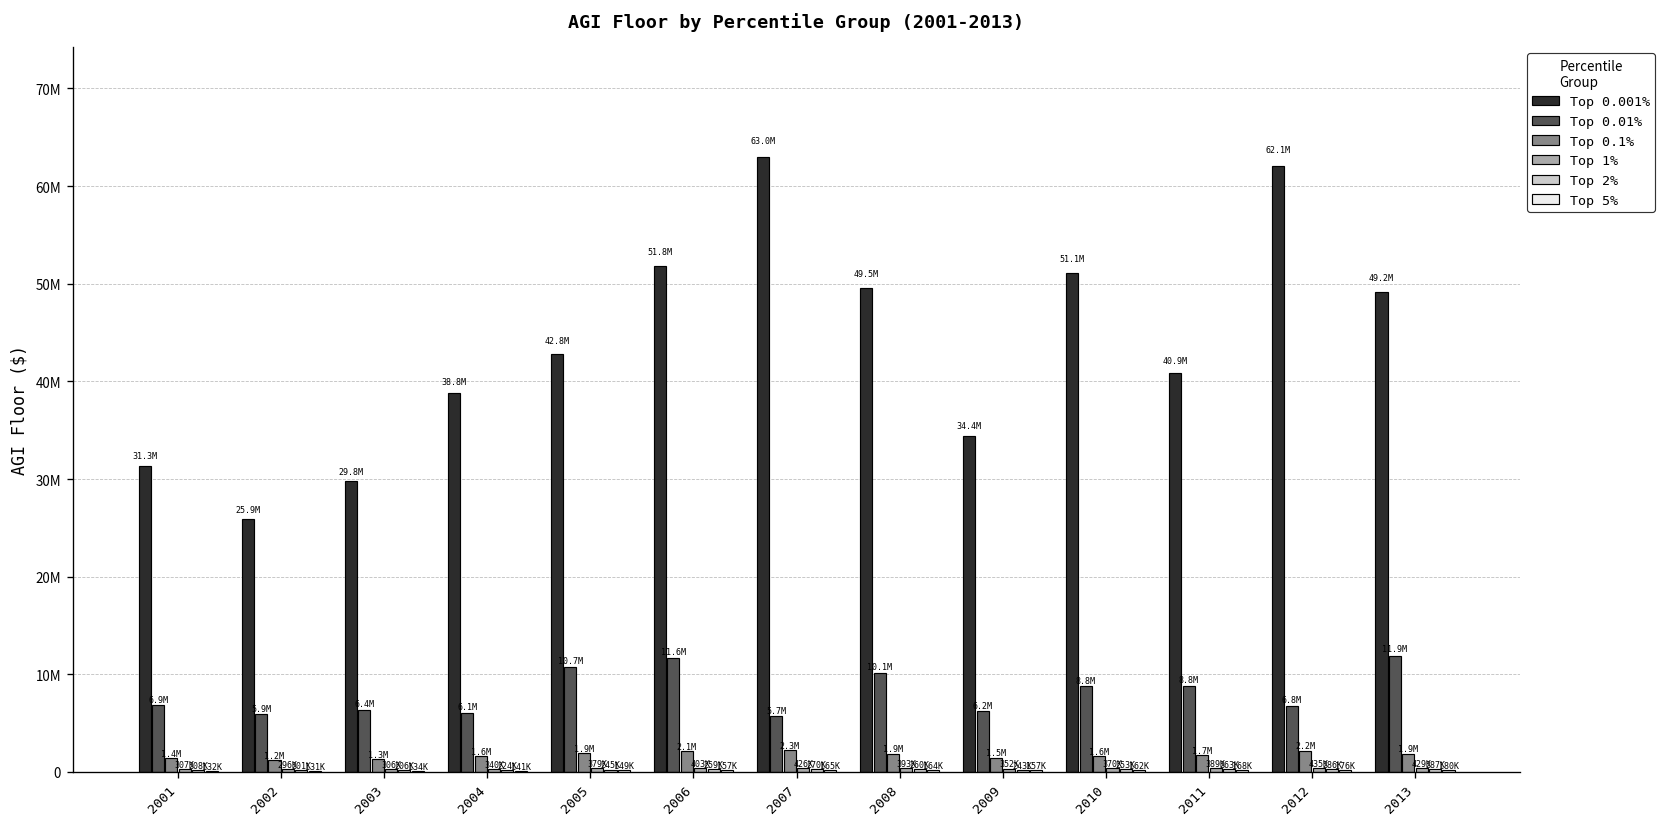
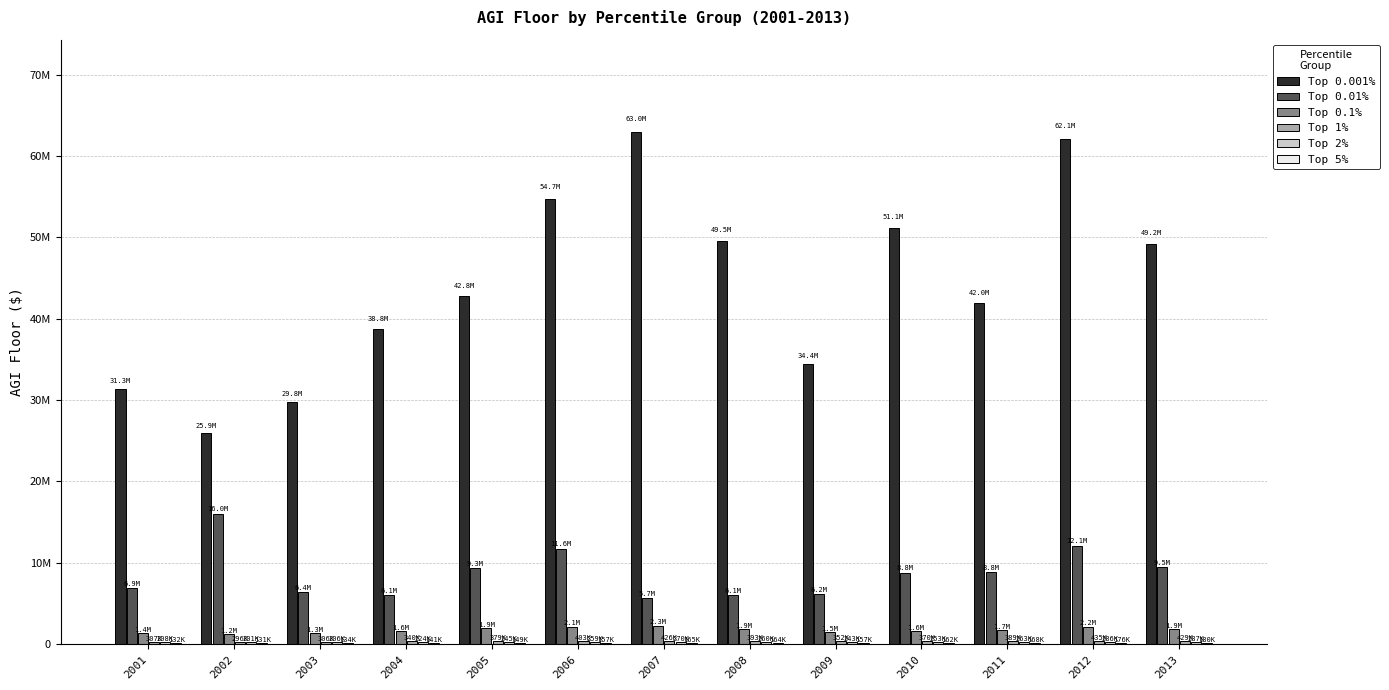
Top 0.01%, 2002: 5.9M -> 16.0M
Top 0.01%, 2005: 10.7M -> 9.3M
Top 0.001%, 2006: 51.8M -> 54.7M
Top 0.01%, 2008: 10.1M -> 6.1M
Top 0.001%, 2011: 40.9M -> 42.0M
Top 0.01%, 2012: 6.8M -> 12.1M
Top 0.01%, 2013: 11.9M -> 9.5M
